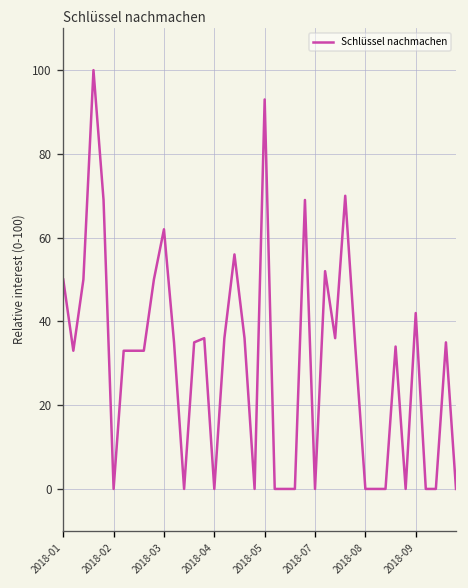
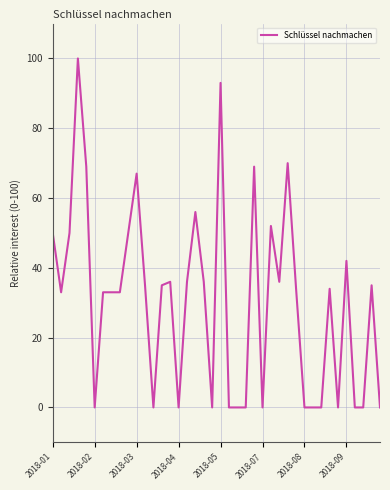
2018-03: 62 -> 67
